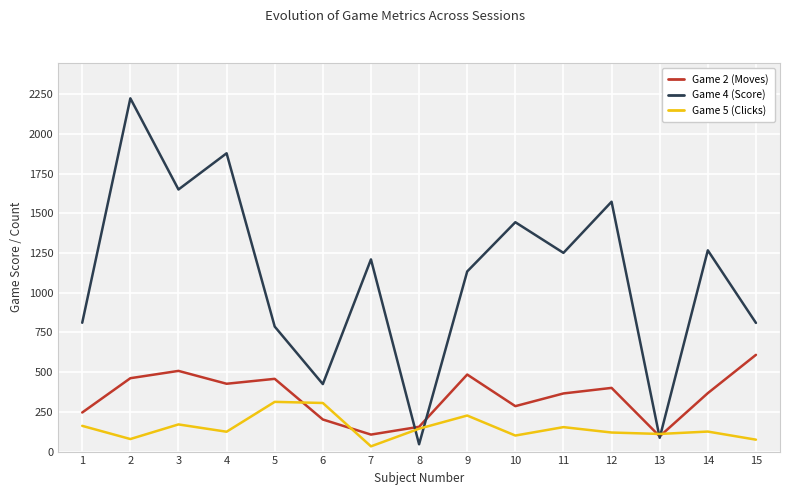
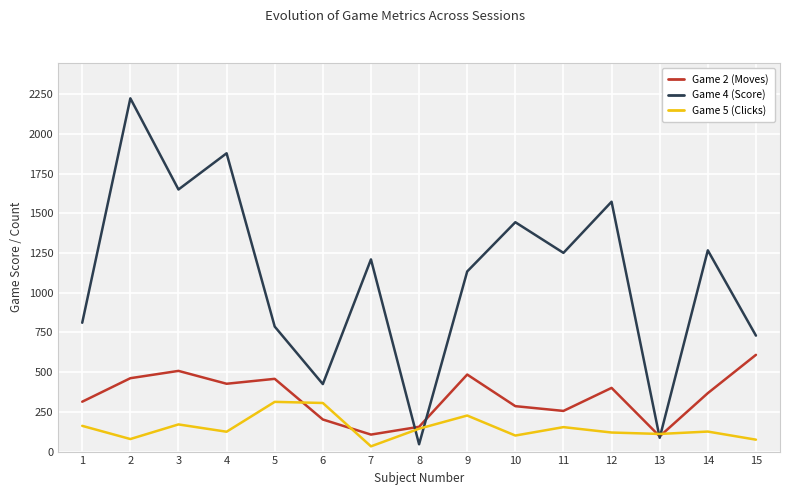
Game 2 (Moves), 1: 250 -> 310
Game 2 (Moves), 11: 370 -> 260
Game 4 (Score), 15: 810 -> 730
